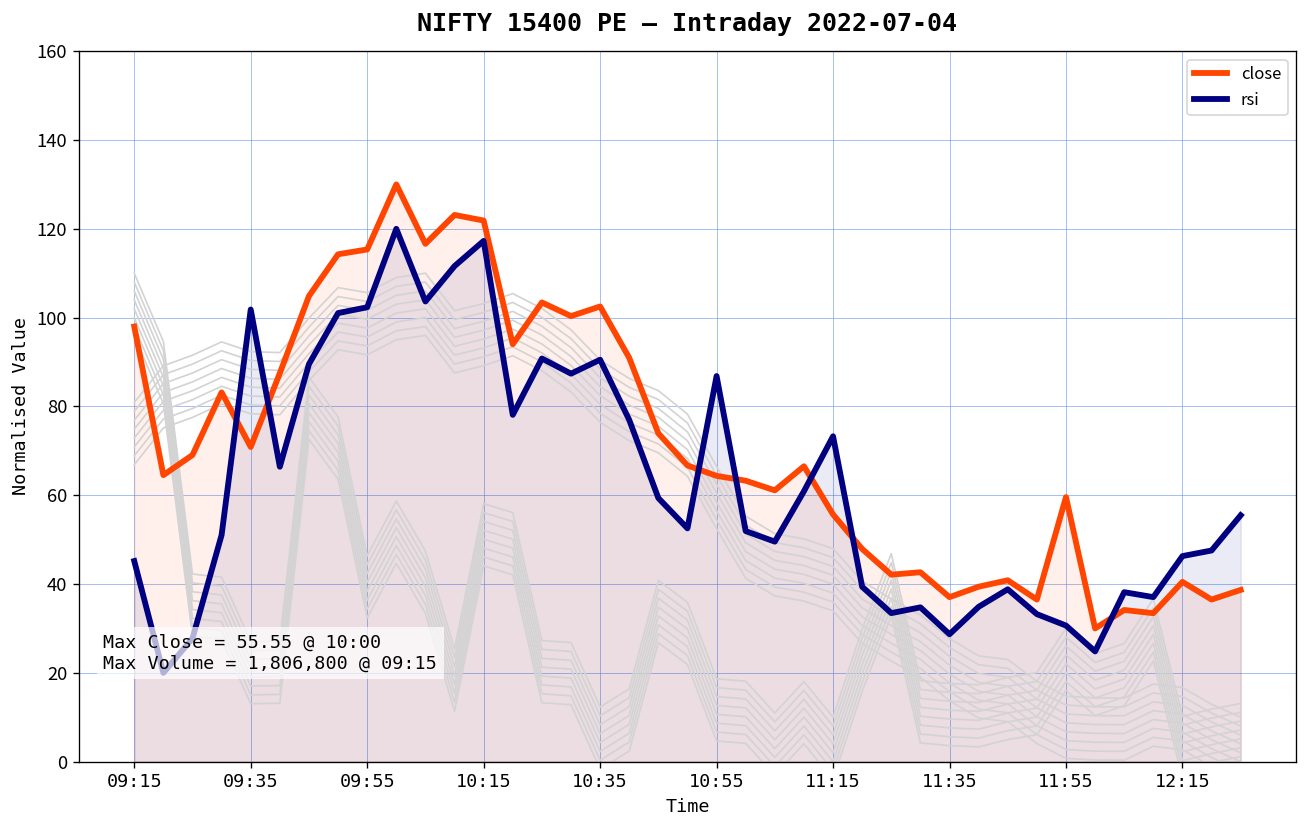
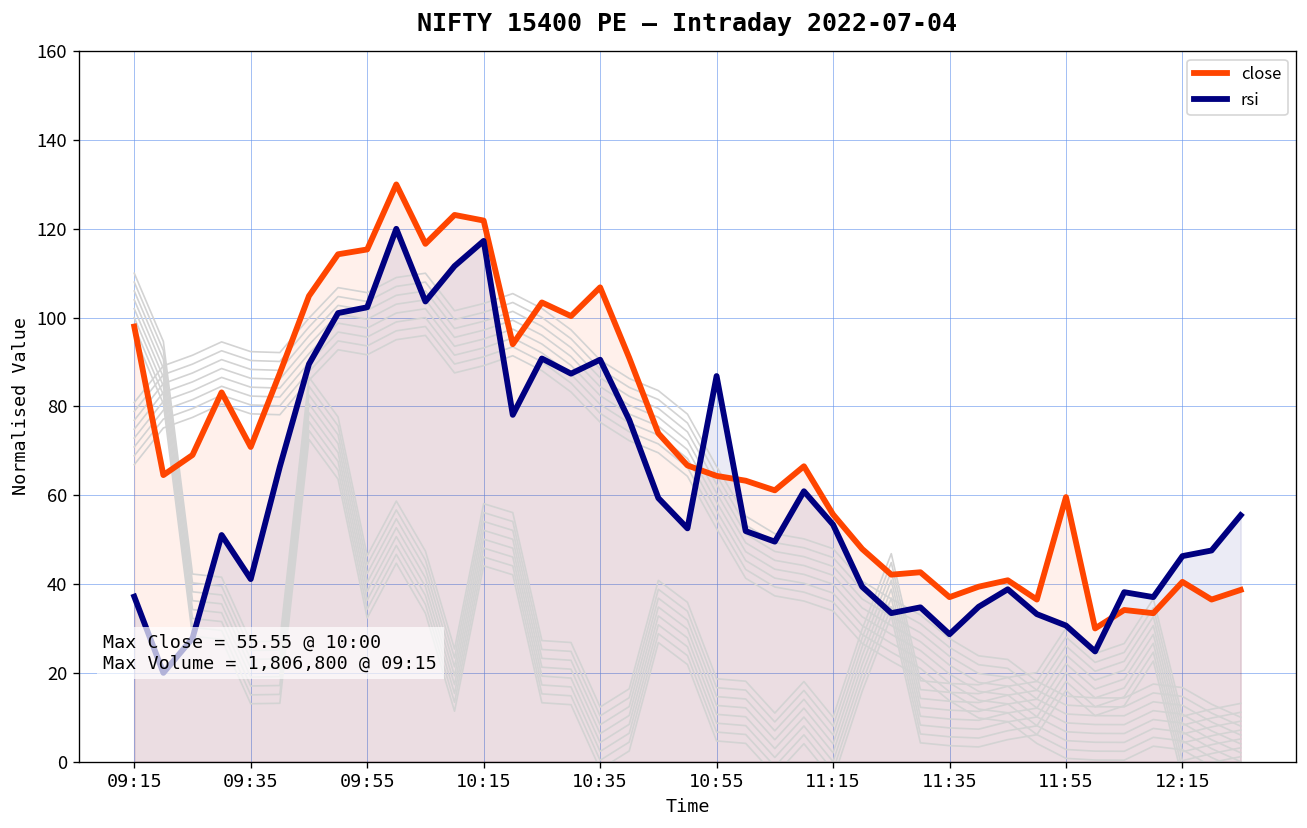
rsi, 09:15: 45 -> 37
rsi, 09:35: 102 -> 41
close, 10:35: 103 -> 107
rsi, 11:15: 73 -> 53
